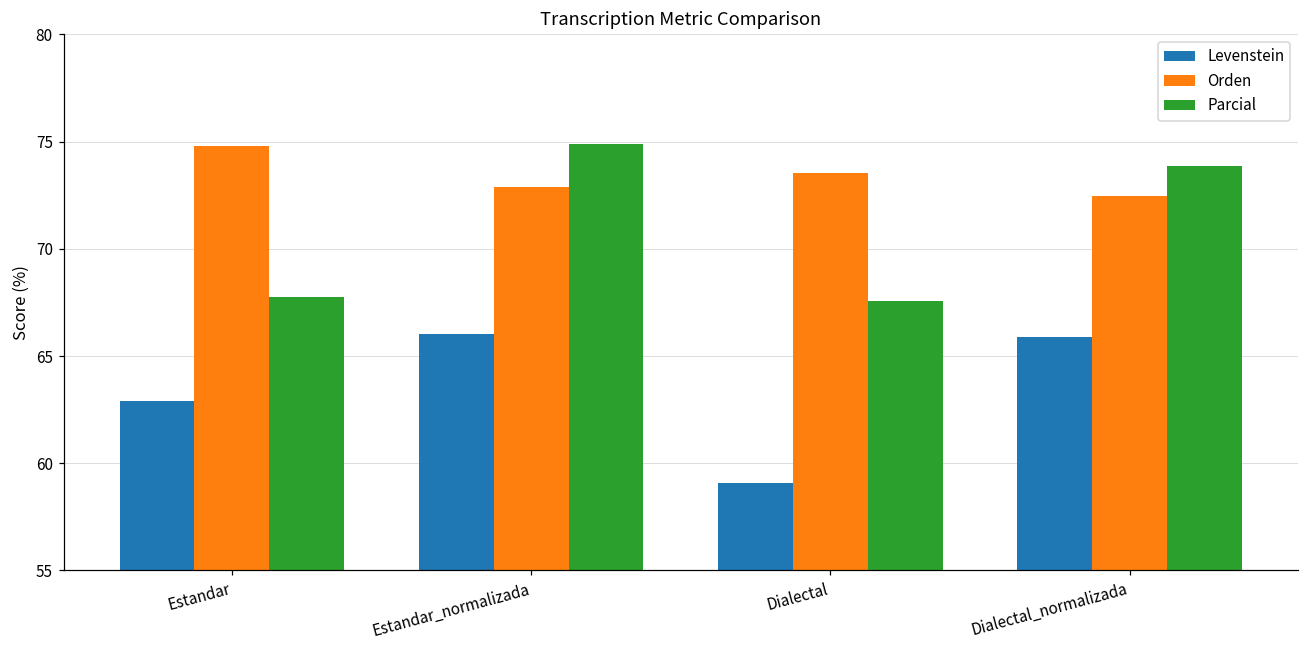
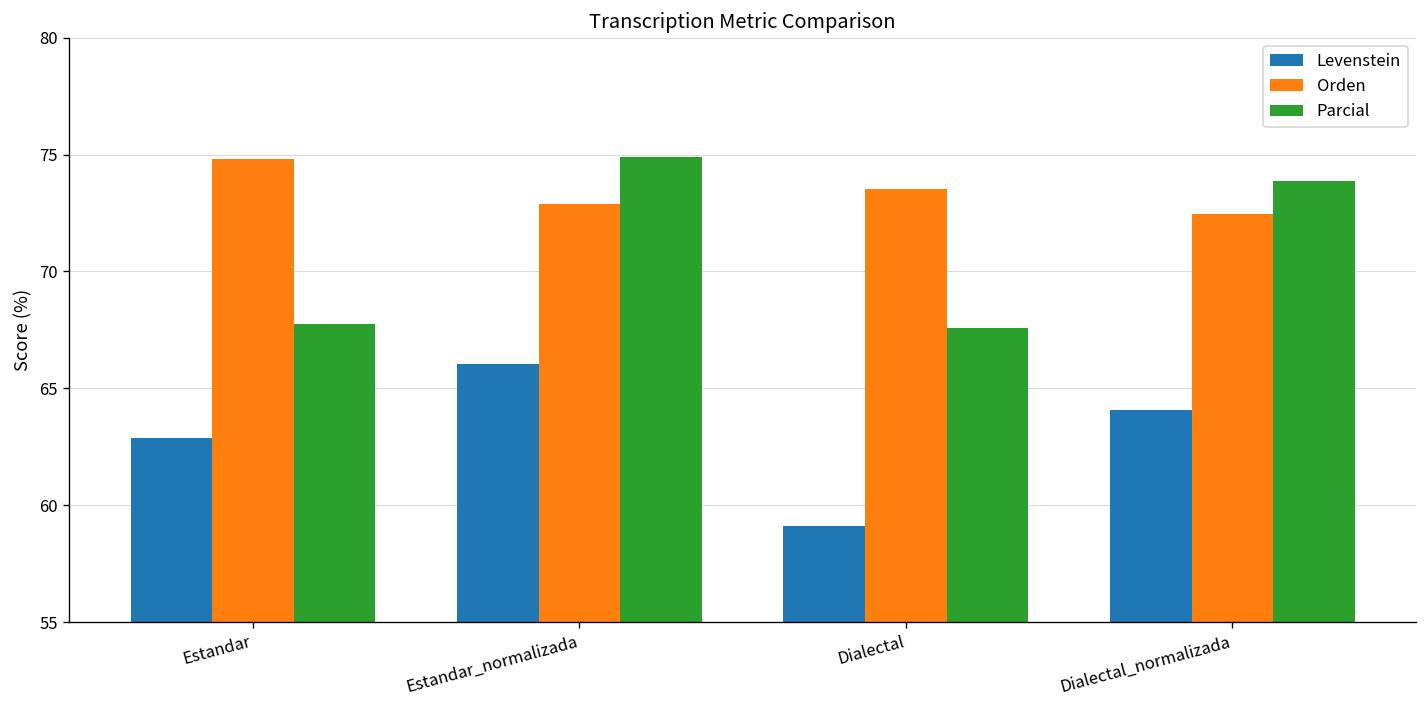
Levenstein, Dialectal_normalizada: 65.9 -> 64.1
